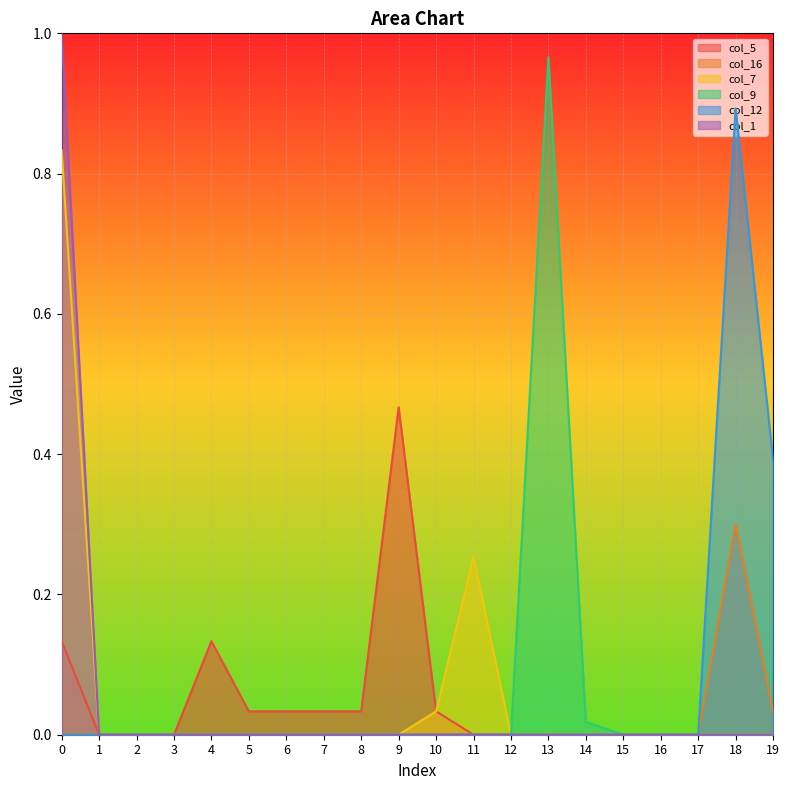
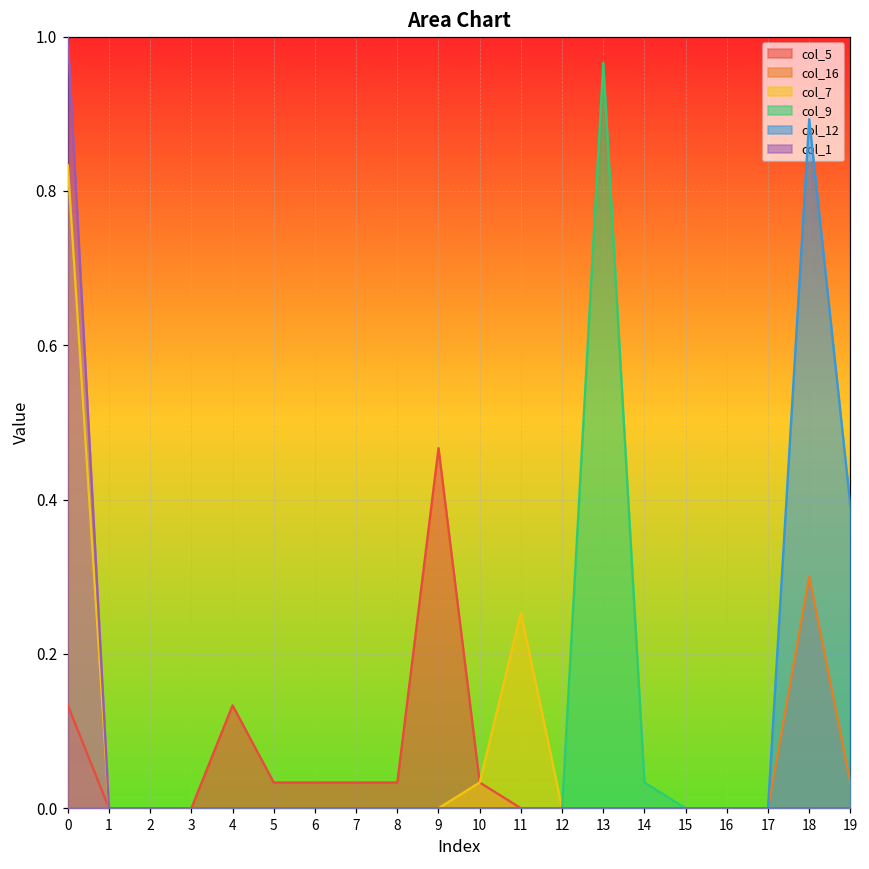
col_9, 14: 0.02 -> 0.03
